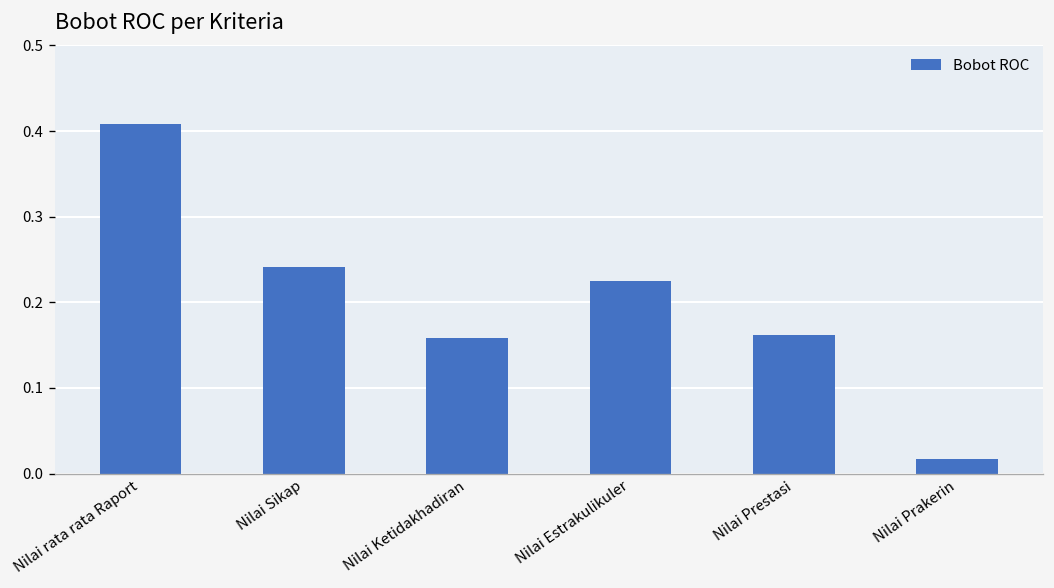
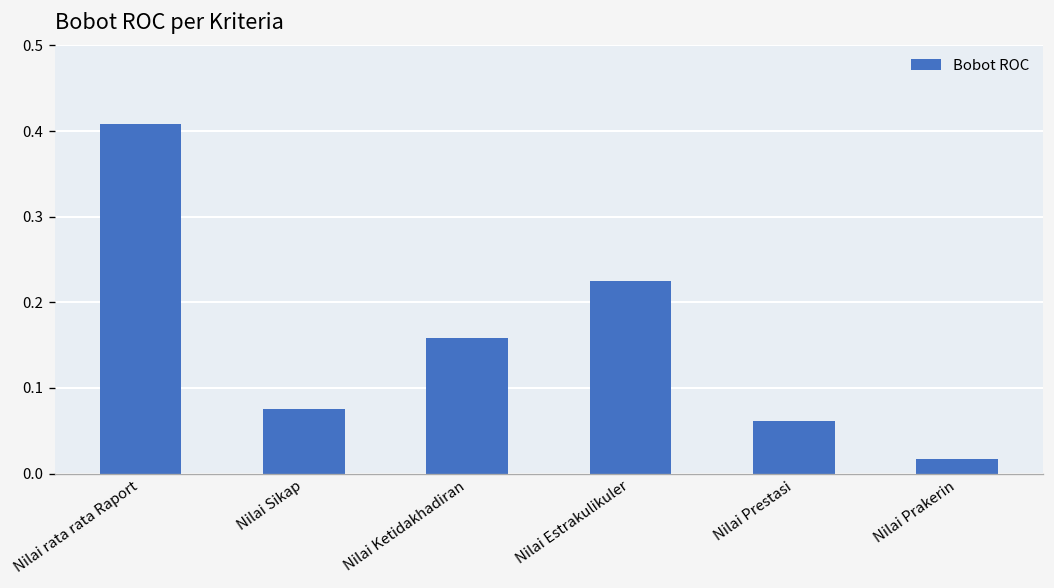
Nilai Sikap: 0.24 -> 0.08
Nilai Prestasi: 0.16 -> 0.06
